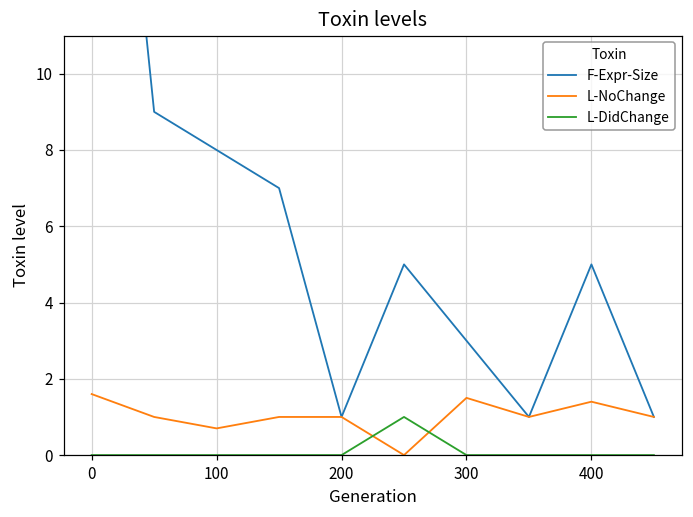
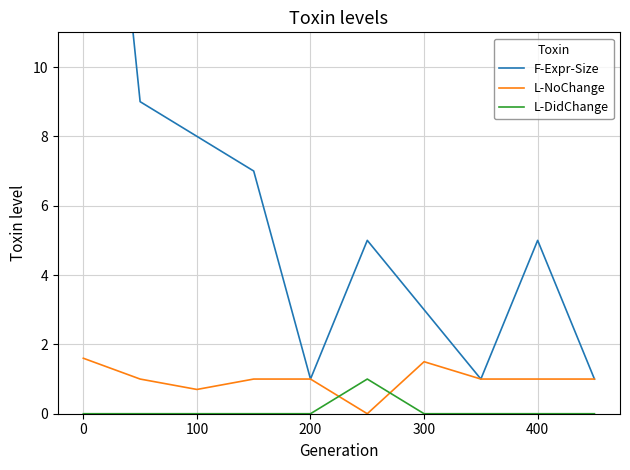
L-NoChange, 400: 1.4 -> 1.0
